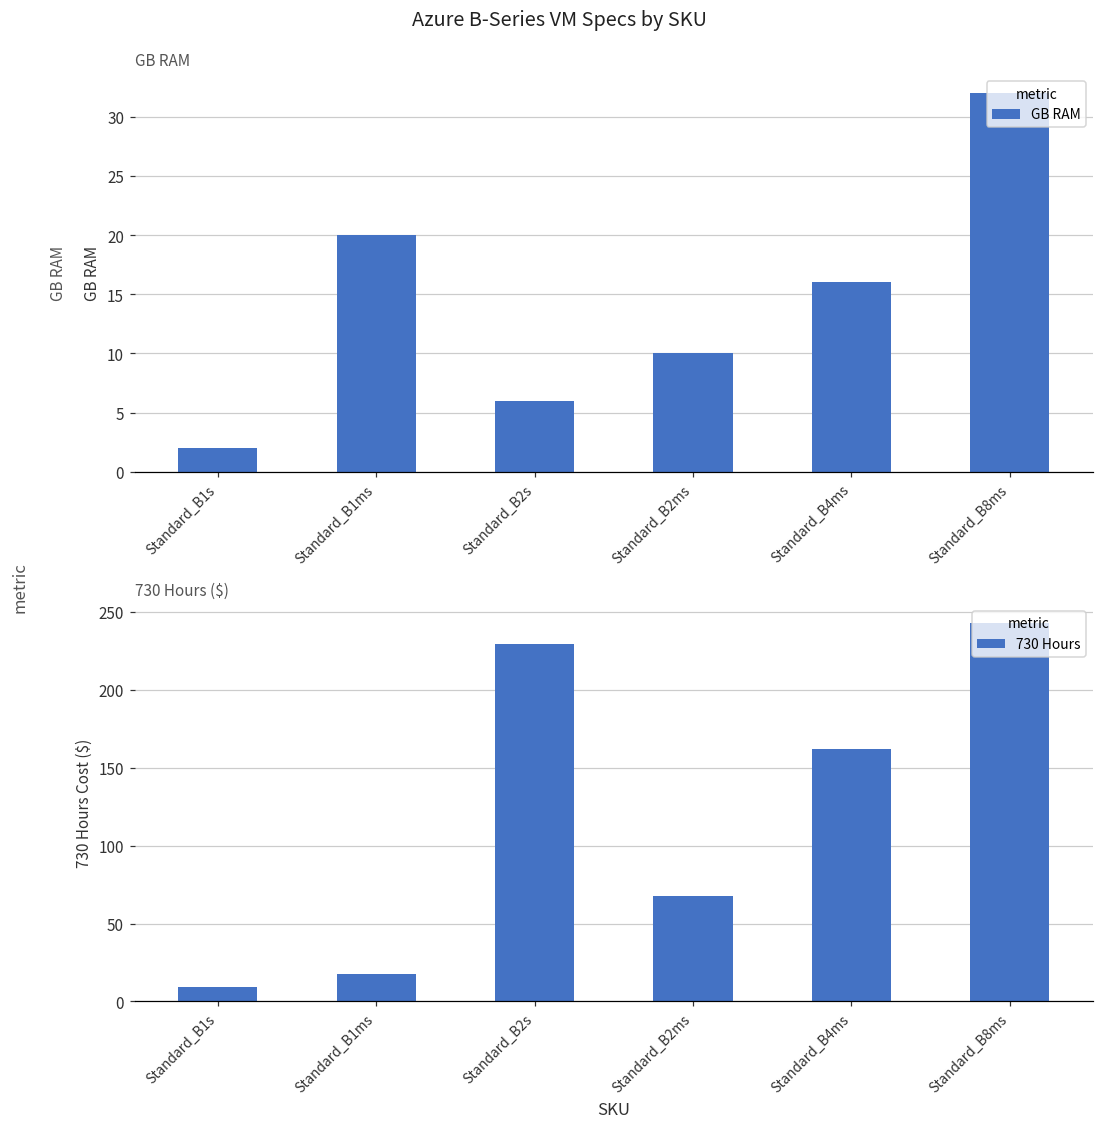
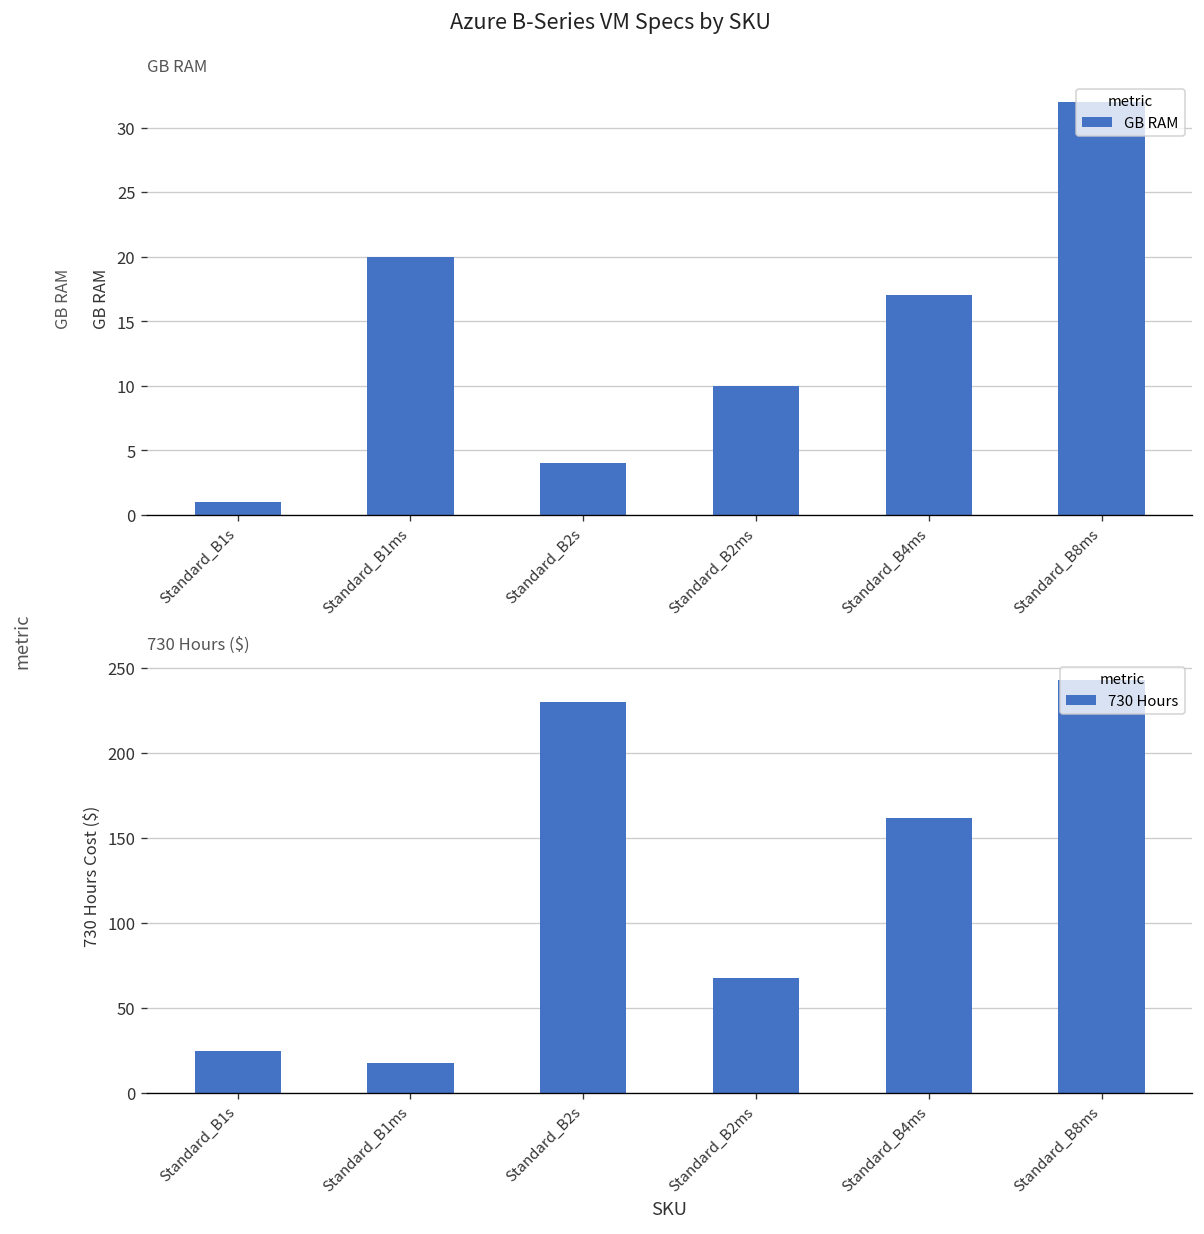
GB RAM, Standard_B1s: 2 -> 1
GB RAM, Standard_B2s: 6 -> 4
GB RAM, Standard_B4ms: 16 -> 17
730 Hours ($), Standard_B1s: 9 -> 24
